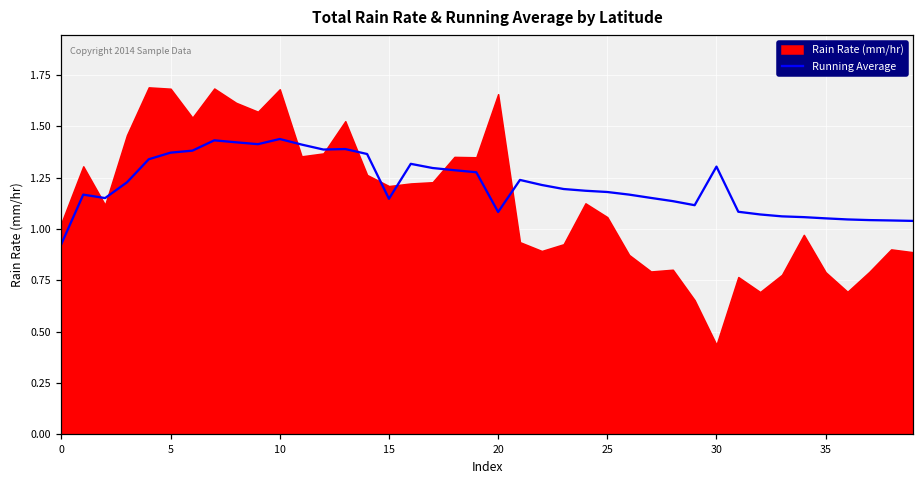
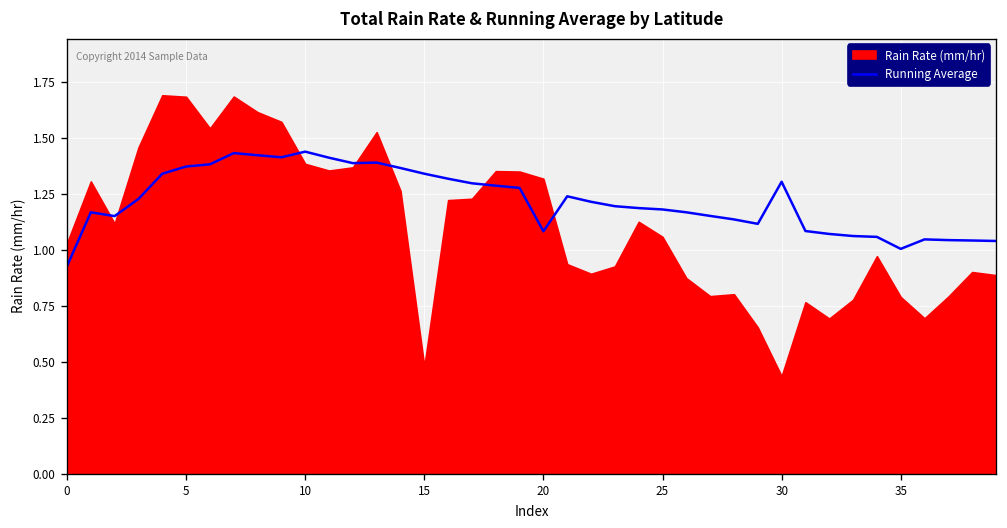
Rain Rate (mm/hr), 10: 1.68 -> 1.38
Running Average, 15: 1.15 -> 1.34
Rain Rate (mm/hr), 15: 1.21 -> 0.48
Rain Rate (mm/hr), 20: 1.66 -> 1.32
Running Average, 35: 1.05 -> 1.00
